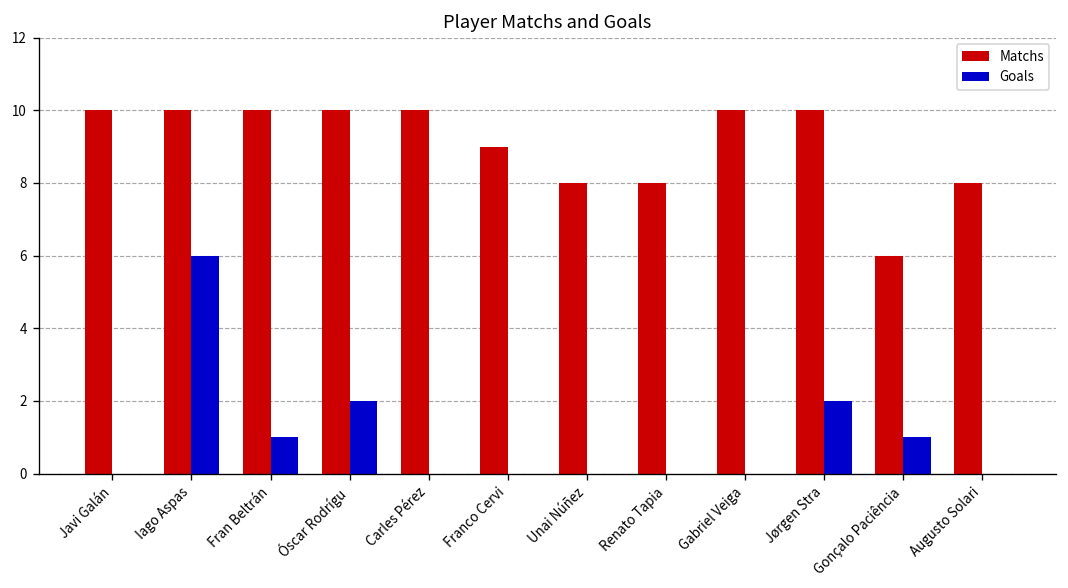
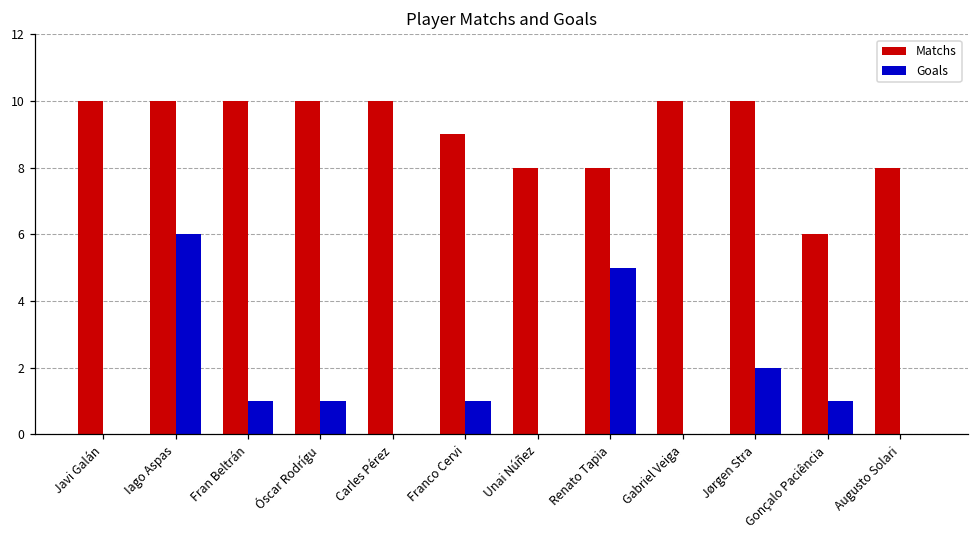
Goals, Óscar Rodrígu: 2 -> 1
Goals, Franco Cervi: 0 -> 1
Goals, Renato Tapia: 0 -> 5
